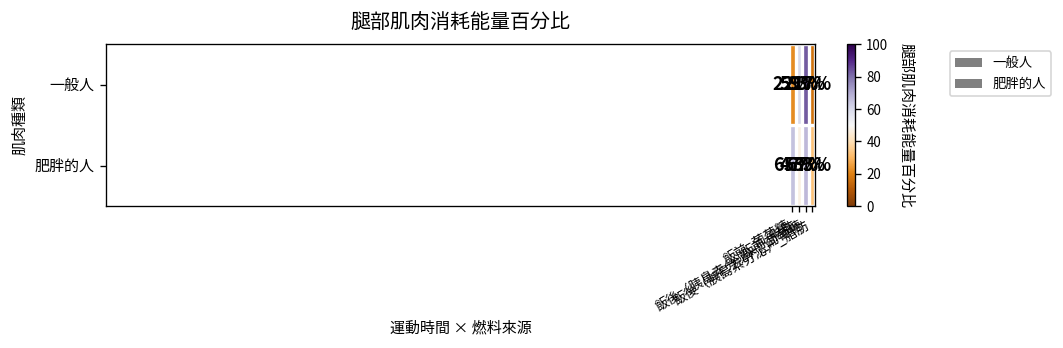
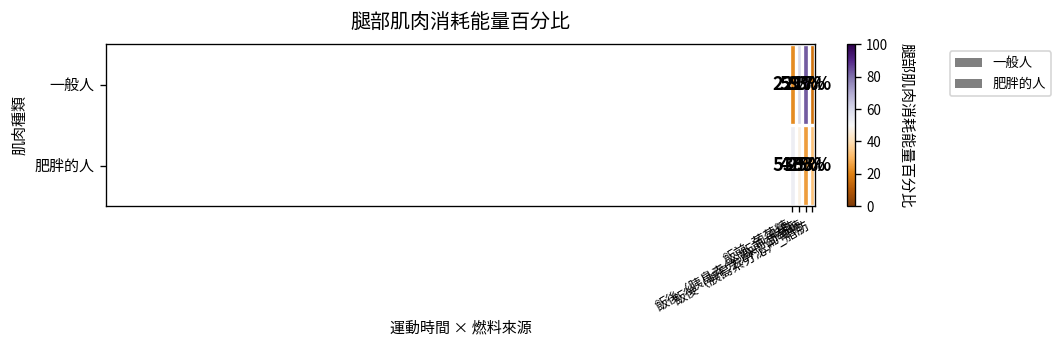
肥胖的人, 飯前_葡萄糖: 65% -> 53%
肥胖的人, 飯後（胰島素分泌）_葡萄糖: 67% -> 25%
